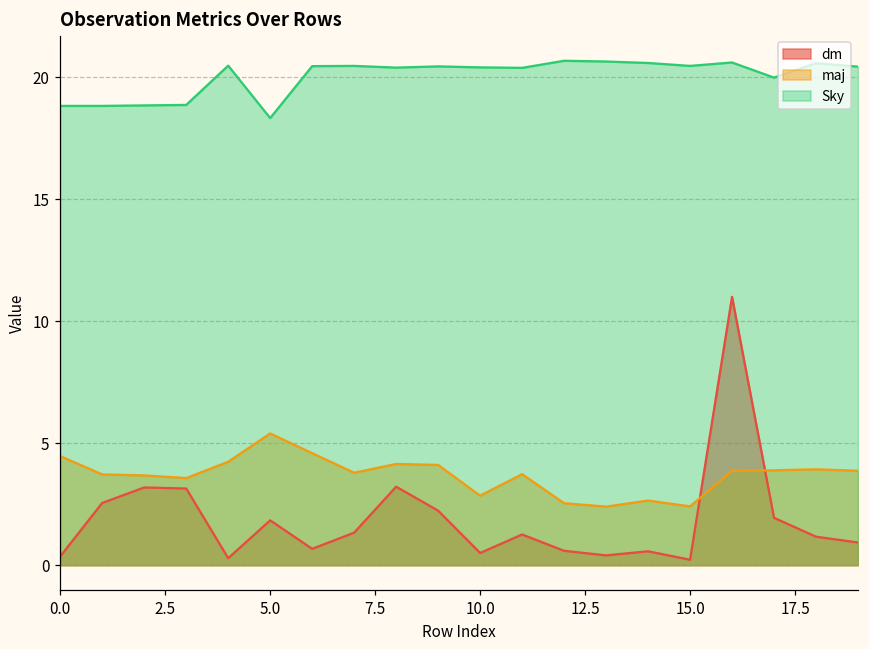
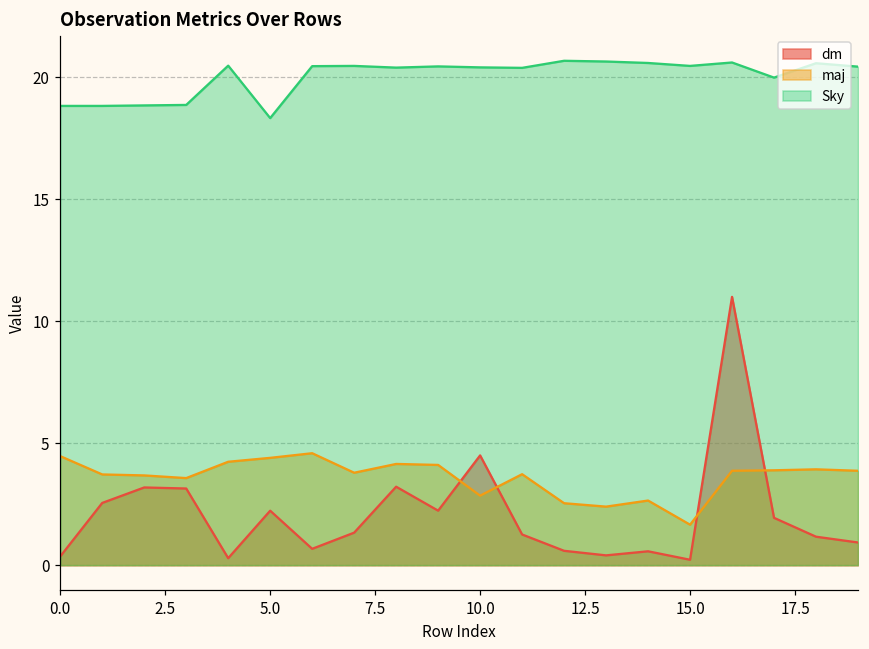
dm, 5.0: 1.8 -> 2.2
maj, 5.0: 5.4 -> 4.4
dm, 10.0: 0.5 -> 4.5
maj, 15.0: 2.4 -> 1.7
